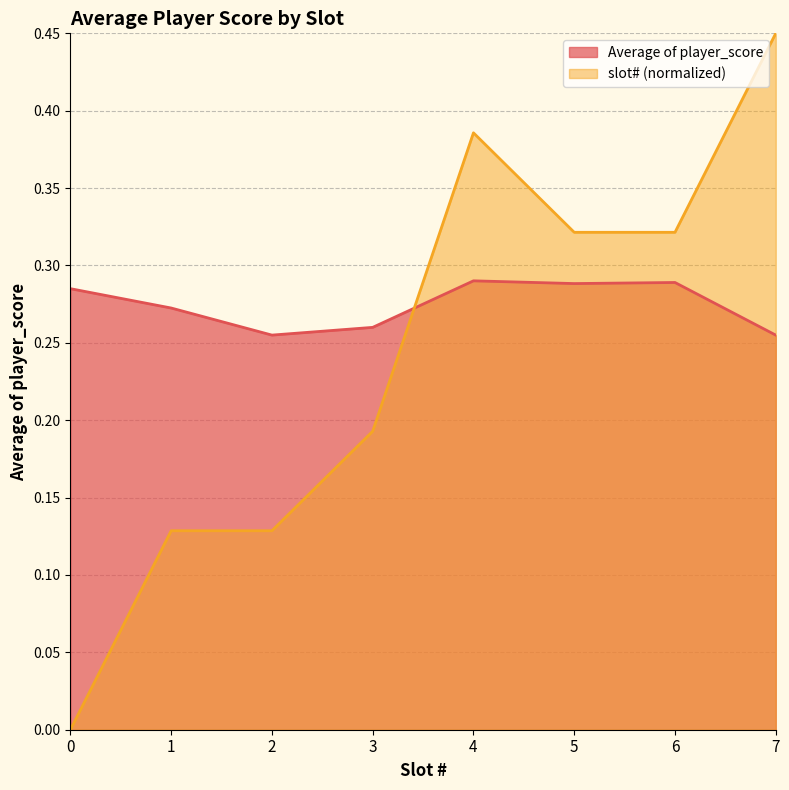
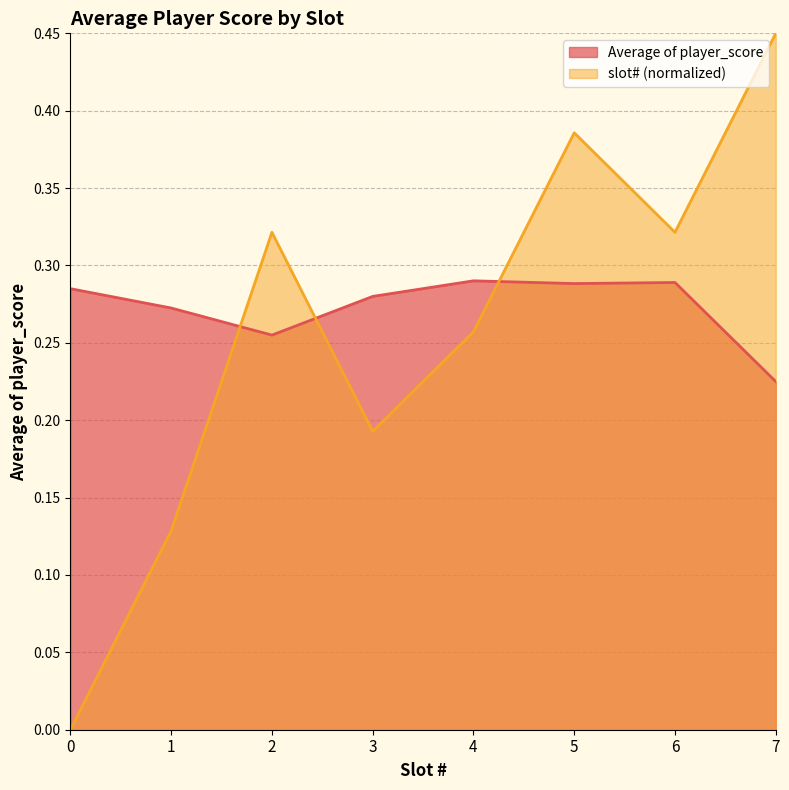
slot# (normalized), 2: 0.129 -> 0.321
Average of player_score, 3: 0.26 -> 0.28
slot# (normalized), 4: 0.386 -> 0.257
slot# (normalized), 5: 0.321 -> 0.386
Average of player_score, 7: 0.255 -> 0.225
